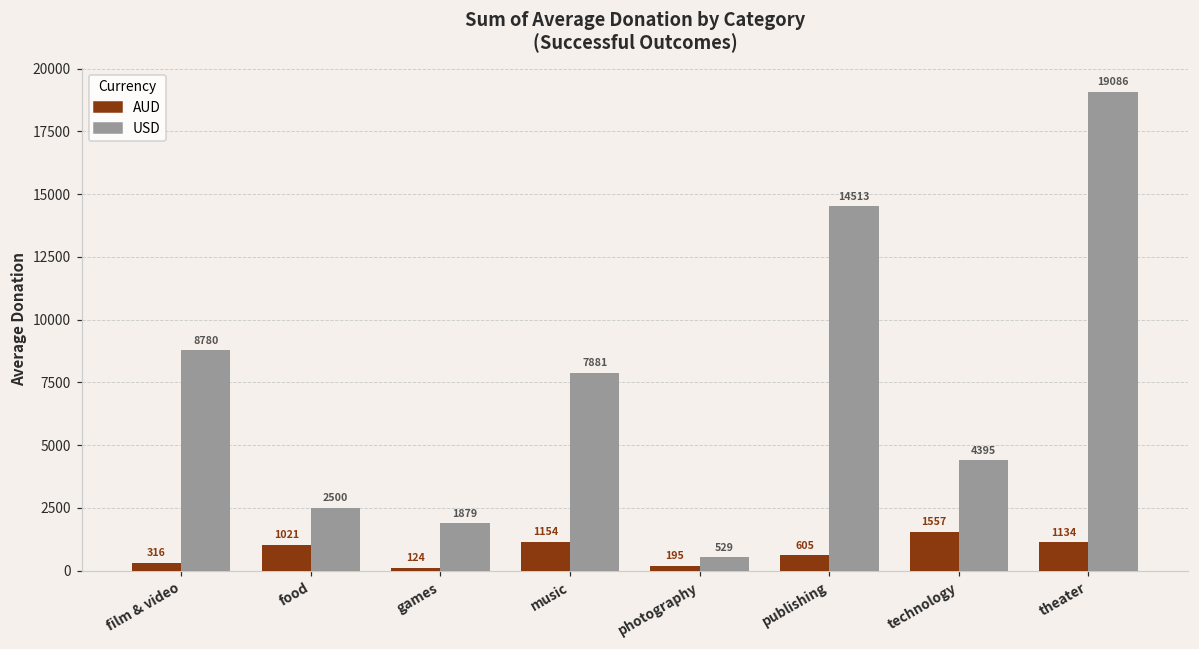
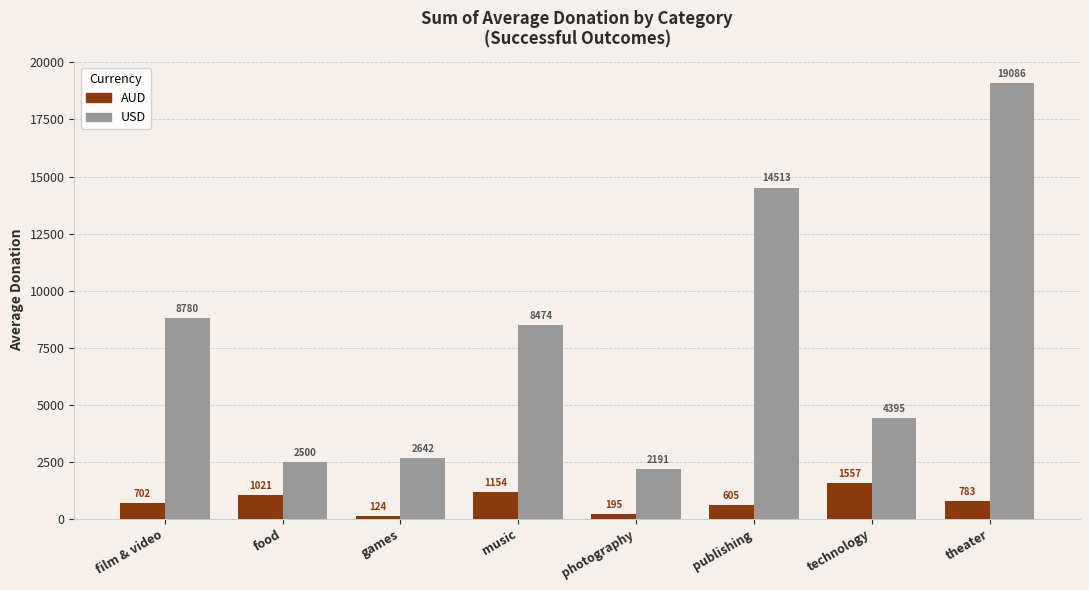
AUD, film & video: 316 -> 702
USD, games: 1879 -> 2642
USD, music: 7881 -> 8474
USD, photography: 529 -> 2191
AUD, theater: 1134 -> 783
